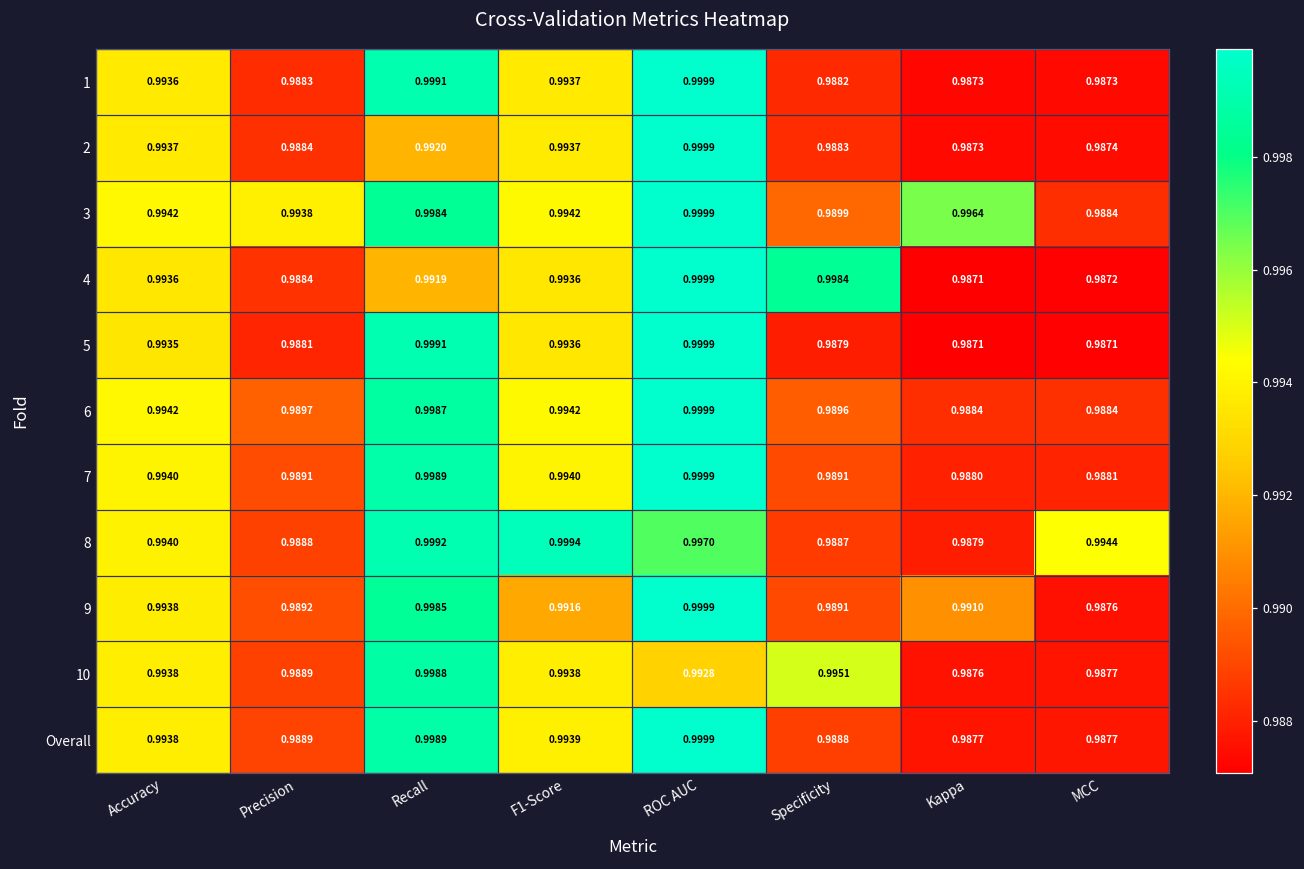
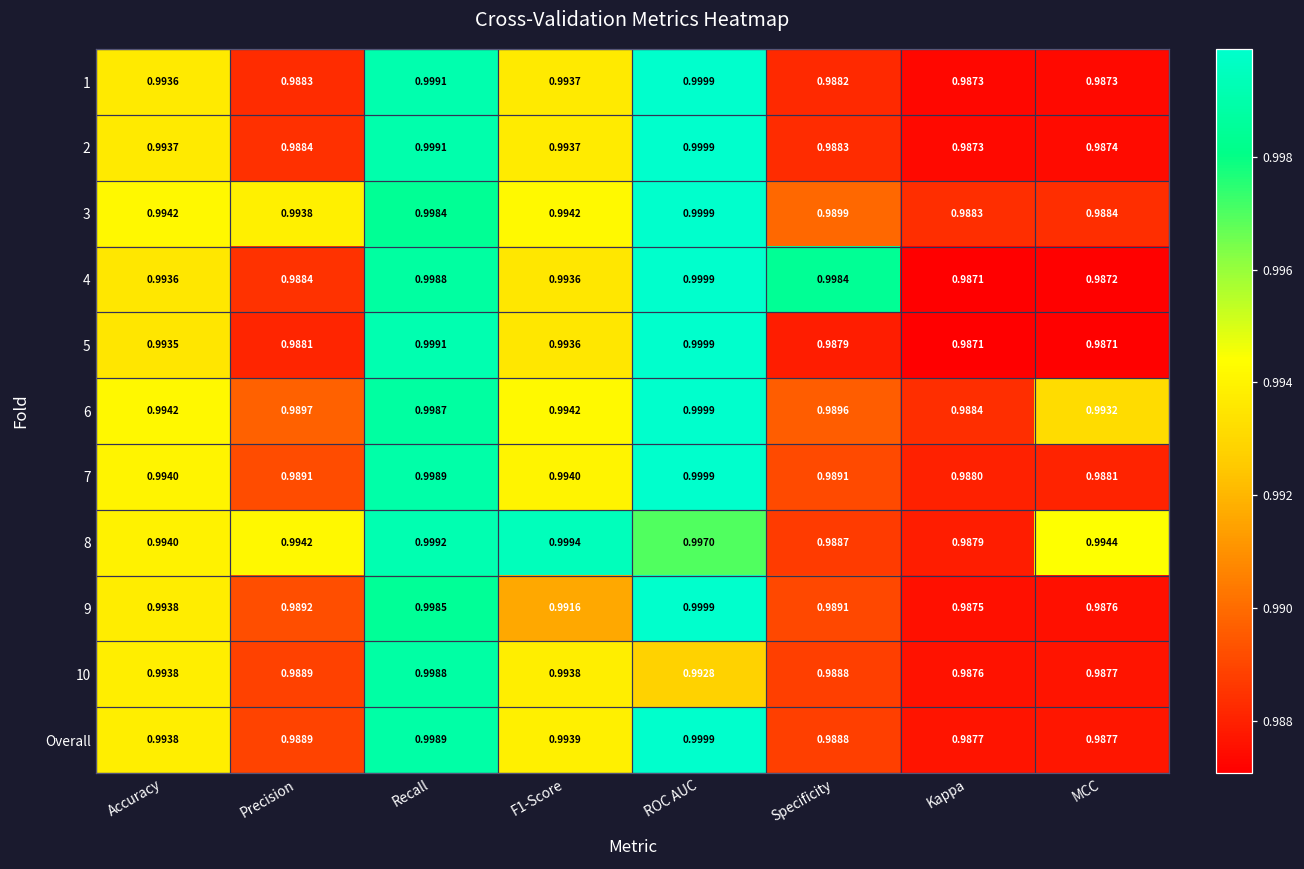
2, Recall: 0.9920 -> 0.9991
3, Kappa: 0.9964 -> 0.9883
4, Recall: 0.9919 -> 0.9988
6, MCC: 0.9884 -> 0.9932
8, Precision: 0.9888 -> 0.9942
9, Kappa: 0.9910 -> 0.9875
10, Specificity: 0.9951 -> 0.9888
